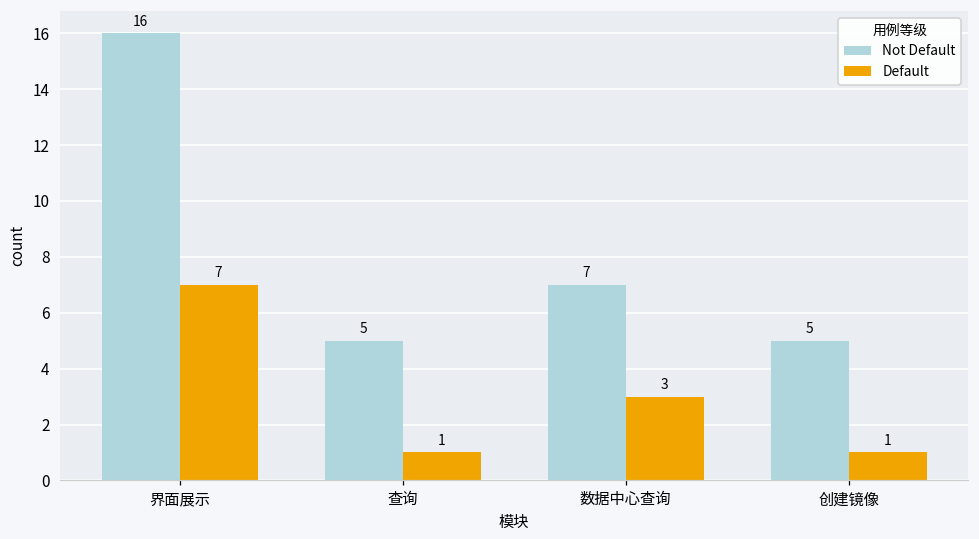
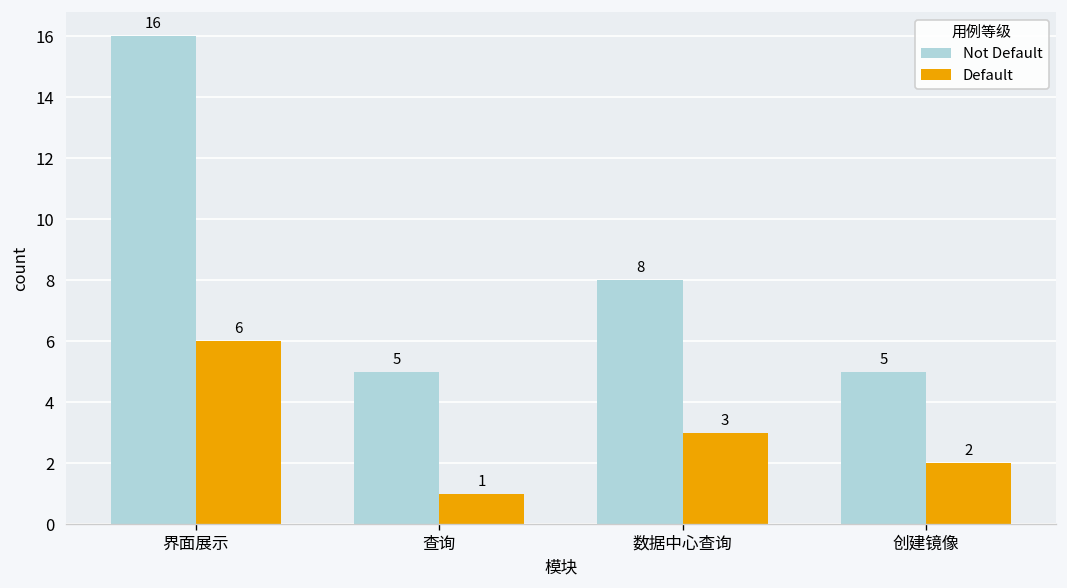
Default, 界面展示: 7 -> 6
Not Default, 数据中心查询: 7 -> 8
Default, 创建镜像: 1 -> 2
